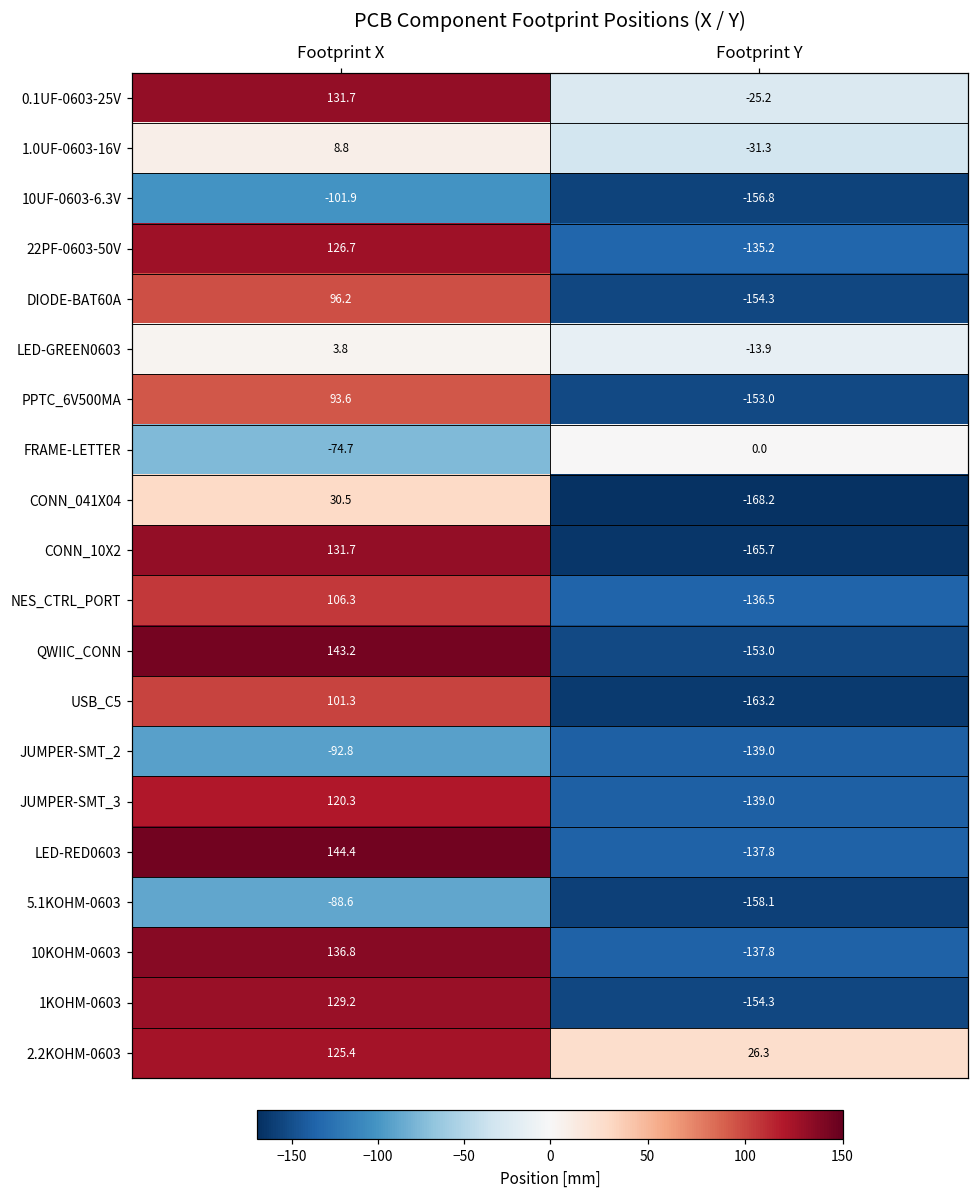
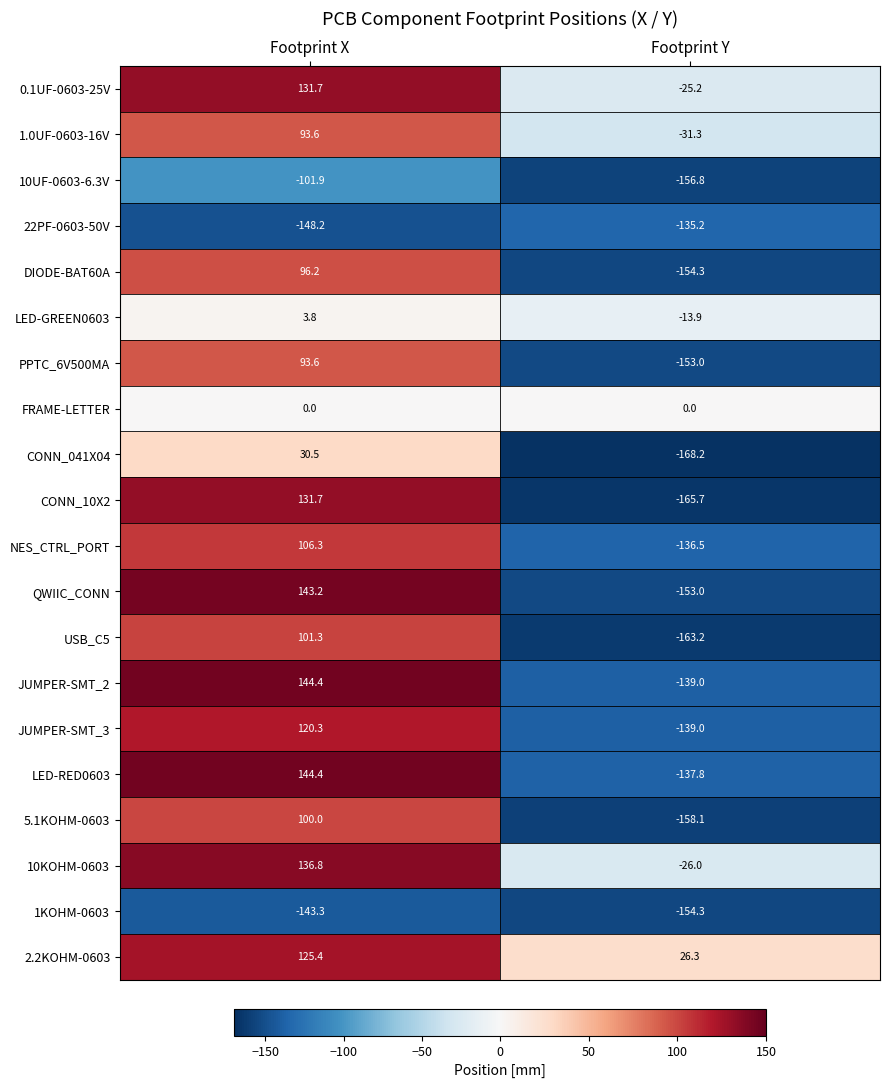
1.0UF-0603-16V, Footprint X: 8.8 -> 93.6
22PF-0603-50V, Footprint X: 126.7 -> -148.2
FRAME-LETTER, Footprint X: -74.7 -> 0.0
JUMPER-SMT_2, Footprint X: -92.8 -> 144.4
5.1KOHM-0603, Footprint X: -88.6 -> 100.0
10KOHM-0603, Footprint Y: -137.8 -> -26.0
1KOHM-0603, Footprint X: 129.2 -> -143.3
